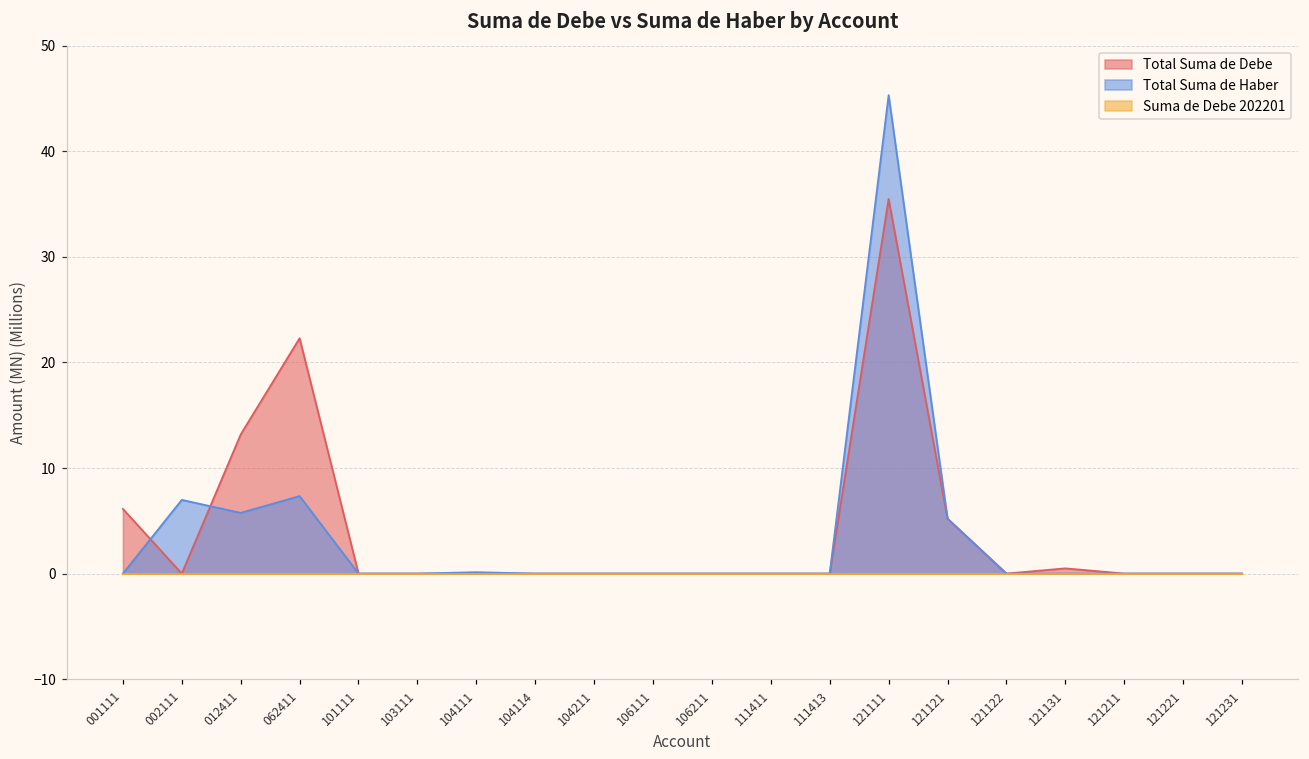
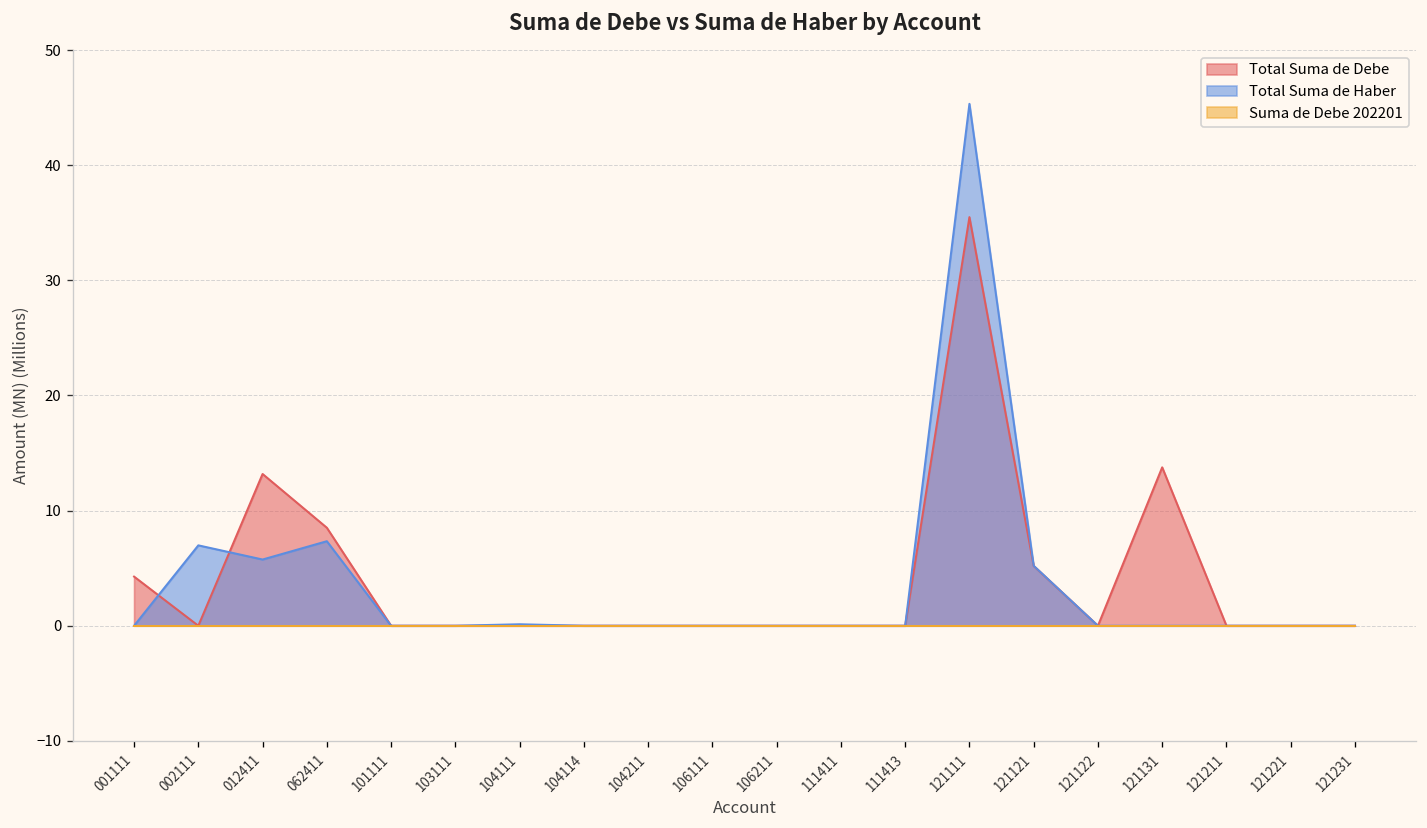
Total Suma de Debe, 001111: 6 -> 4
Total Suma de Debe, 062411: 22 -> 9
Total Suma de Debe, 121131: 0 -> 14
